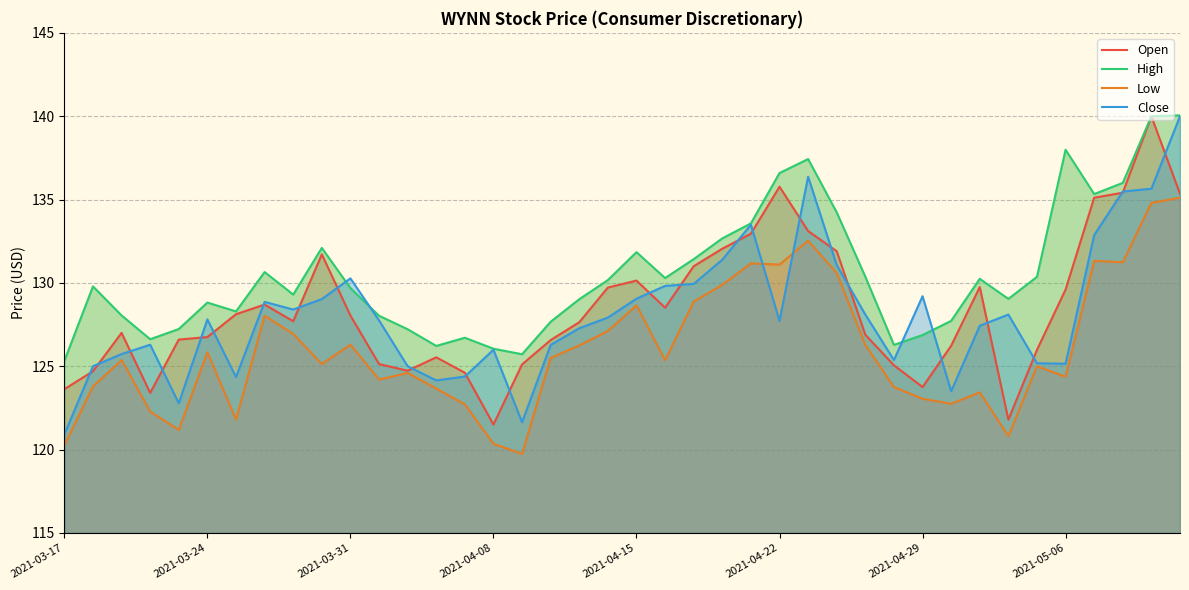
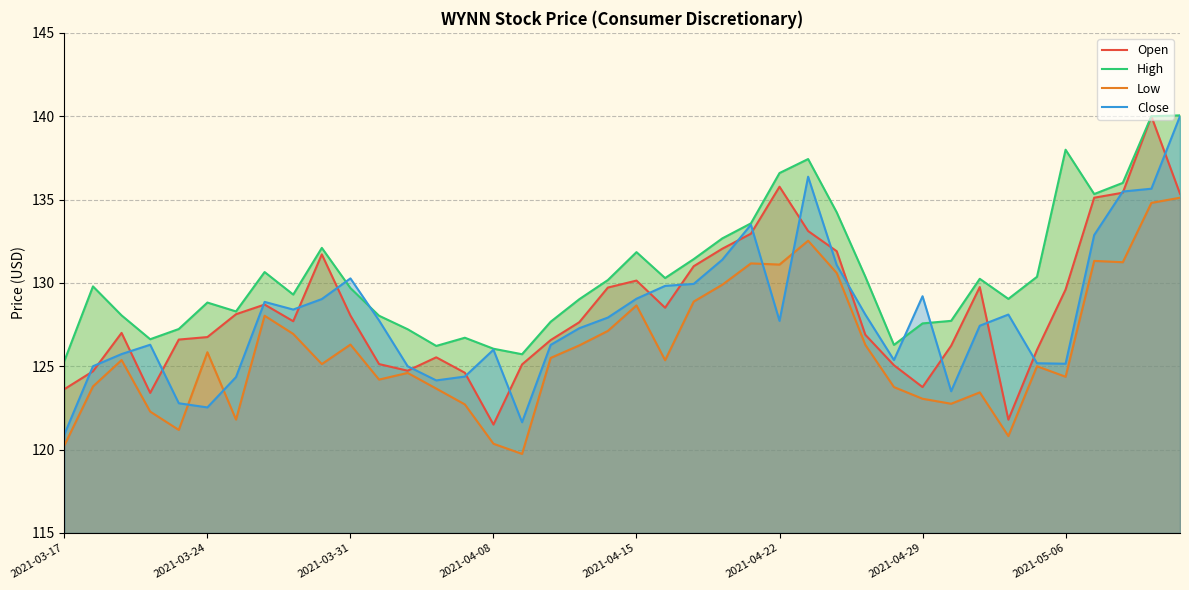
Close, 2021-03-24: 127.8 -> 122.5
High, 2021-04-29: 126.9 -> 127.6
